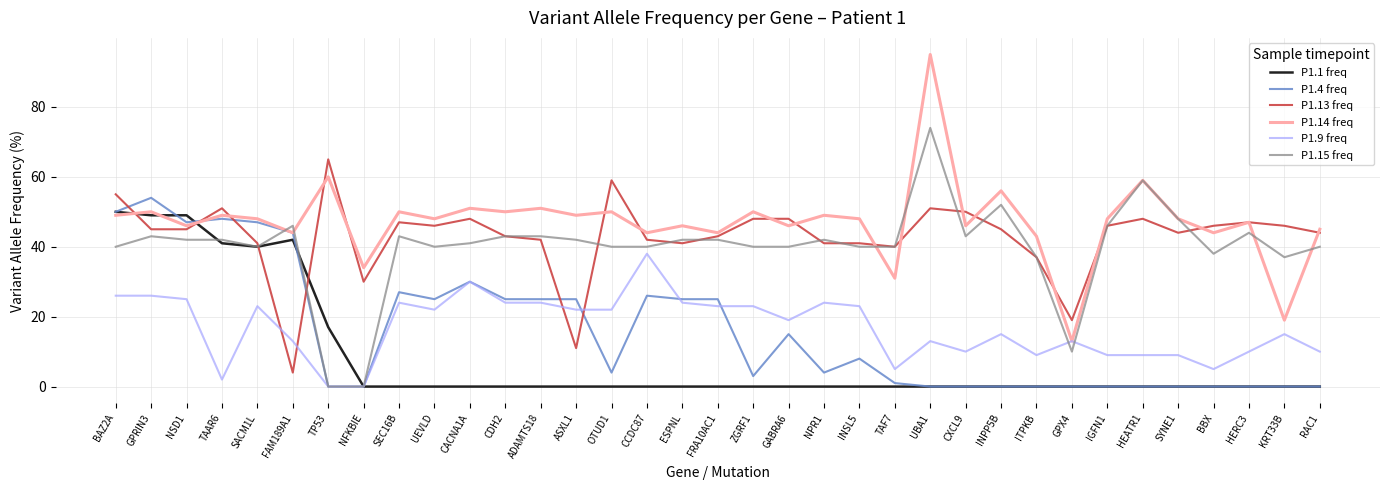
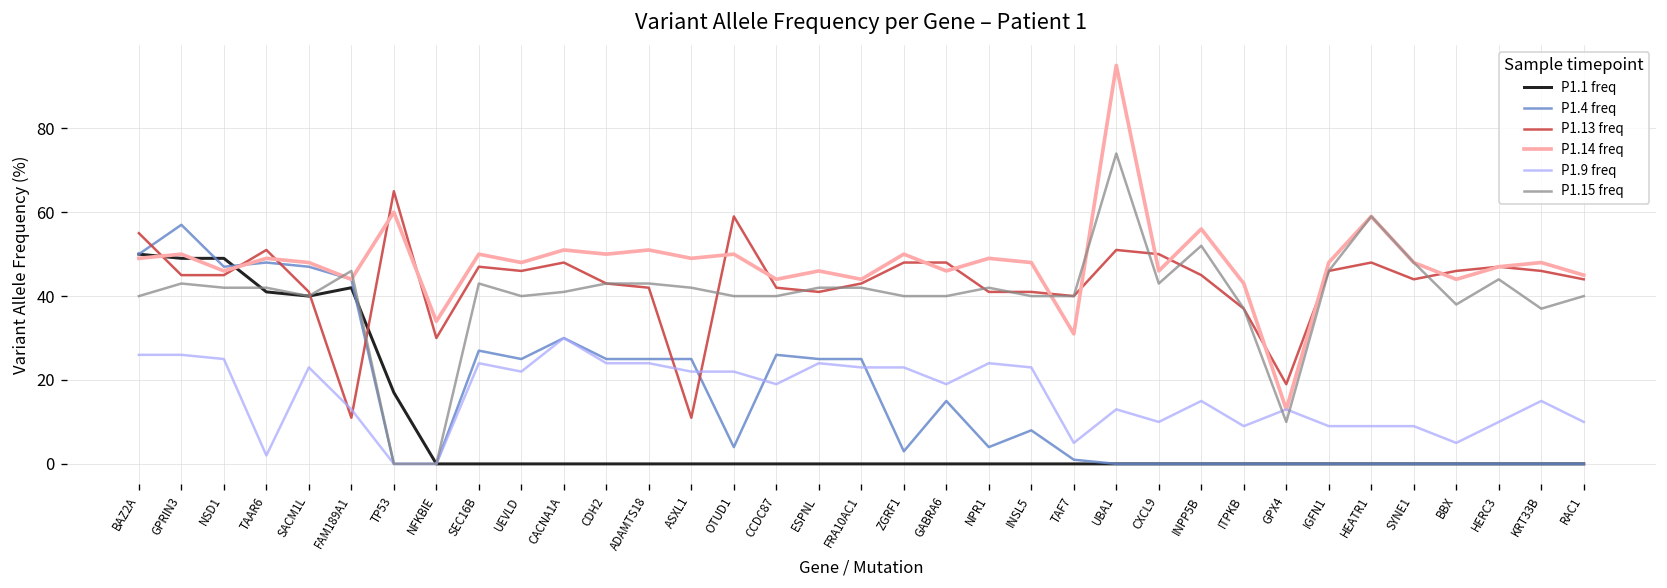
P1.4 freq, GPRIN3: 54 -> 57
P1.13 freq, FAM189A1: 4 -> 11
P1.9 freq, CCDC87: 38 -> 19
P1.14 freq, KRT33B: 19 -> 48
